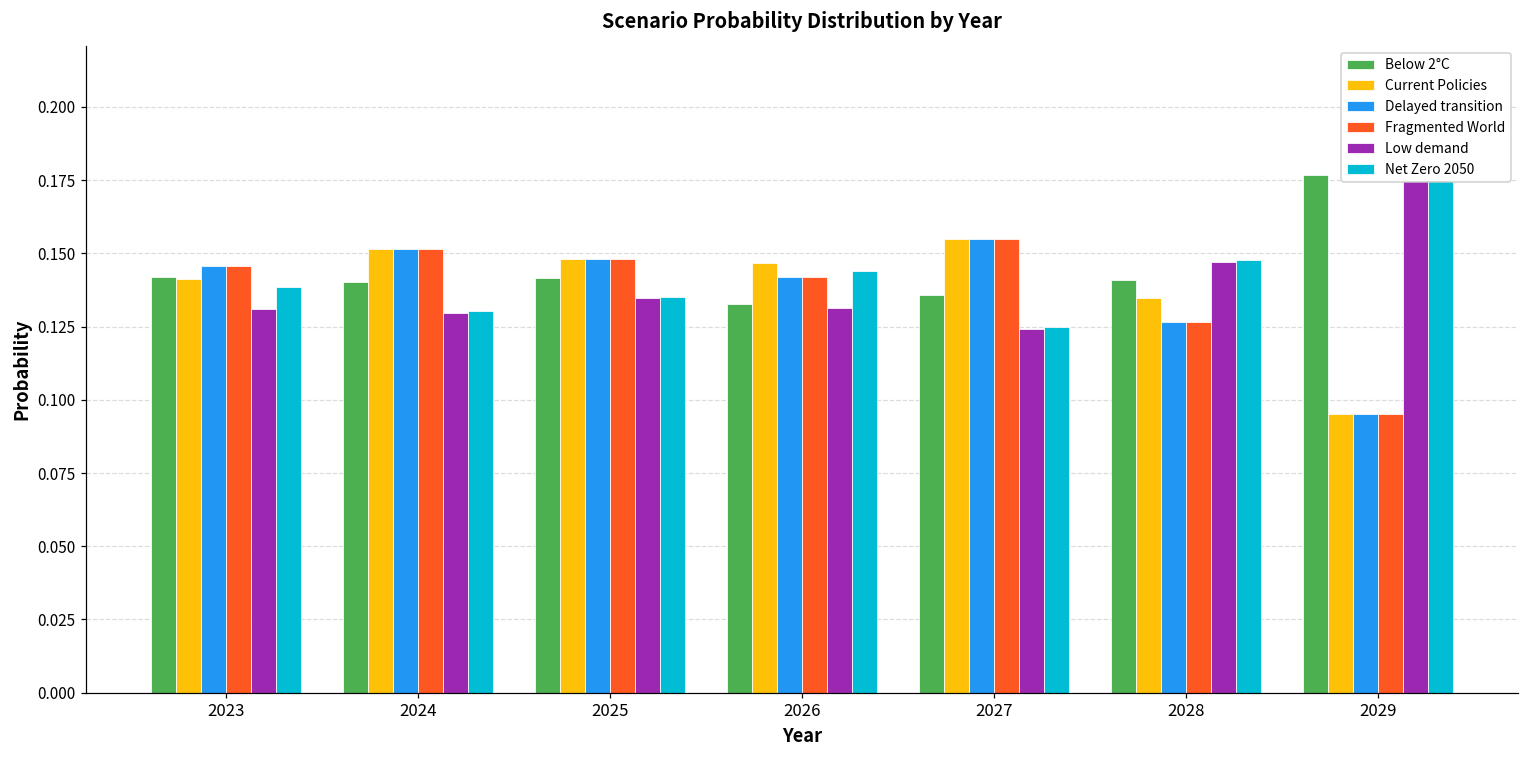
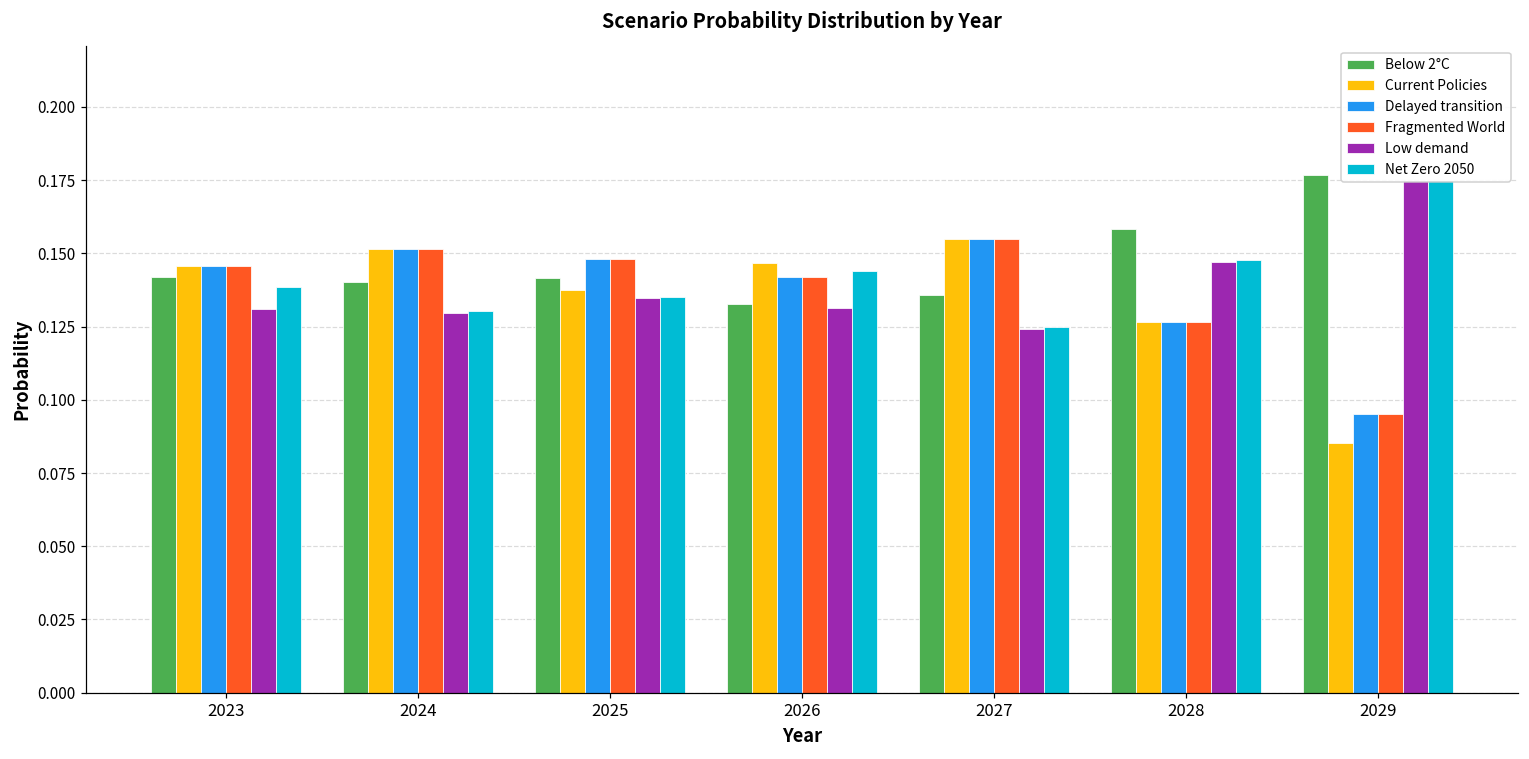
Current Policies, 2023: 0.141 -> 0.146
Current Policies, 2025: 0.148 -> 0.137
Below 2°C, 2028: 0.141 -> 0.158
Current Policies, 2028: 0.135 -> 0.127
Current Policies, 2029: 0.095 -> 0.085
